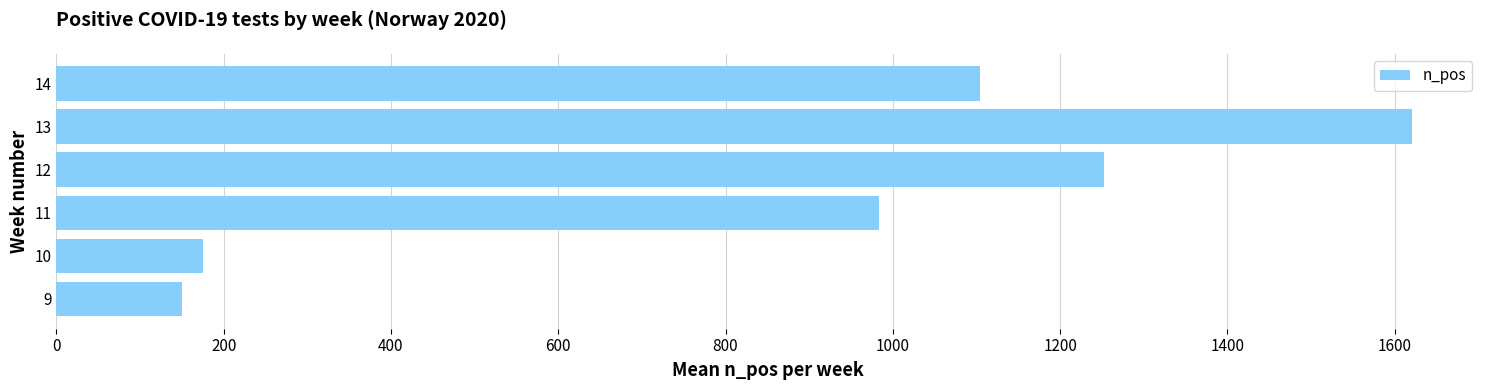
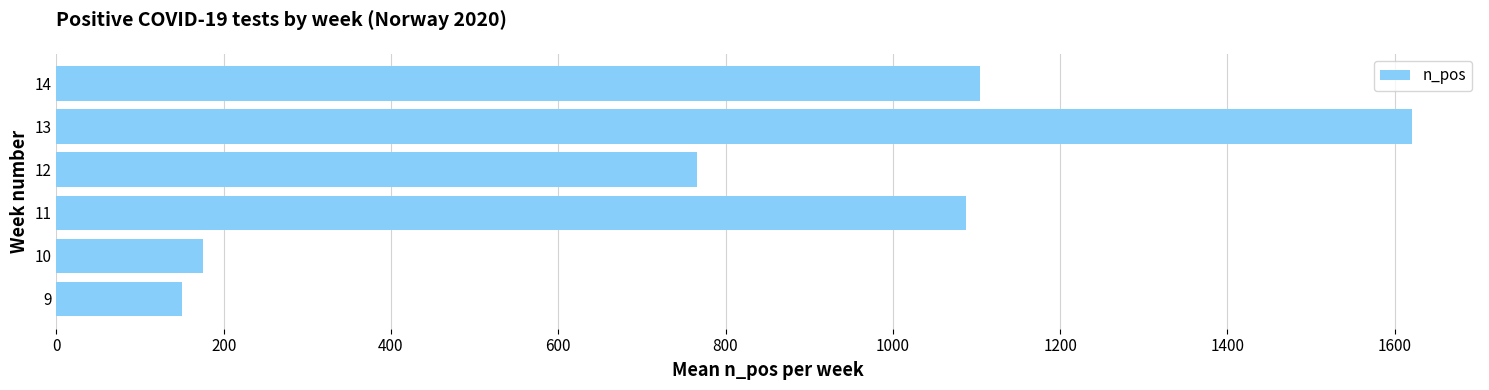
12: 1250 -> 770
11: 980 -> 1090
